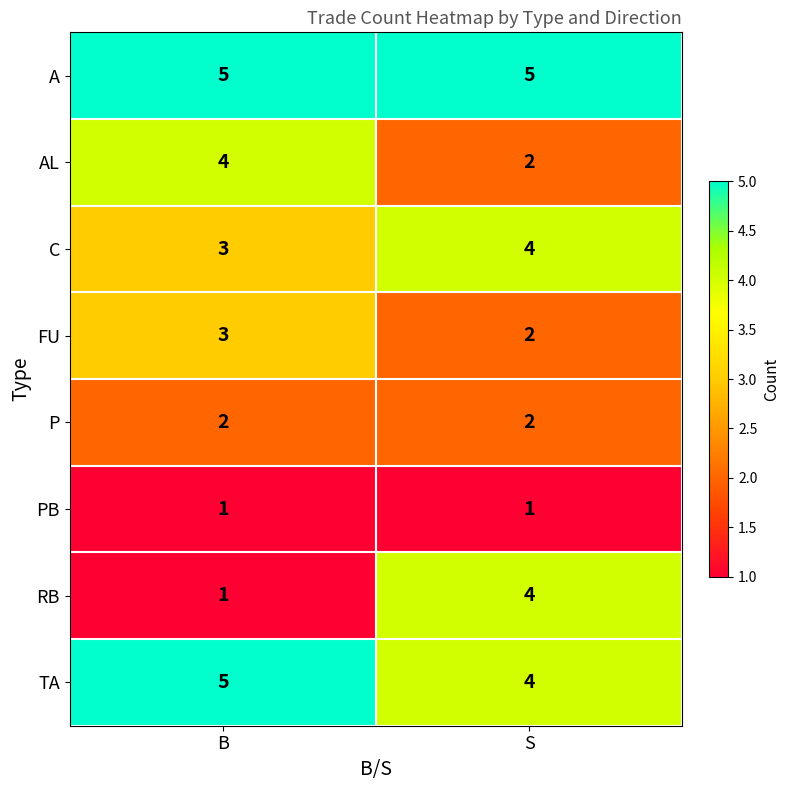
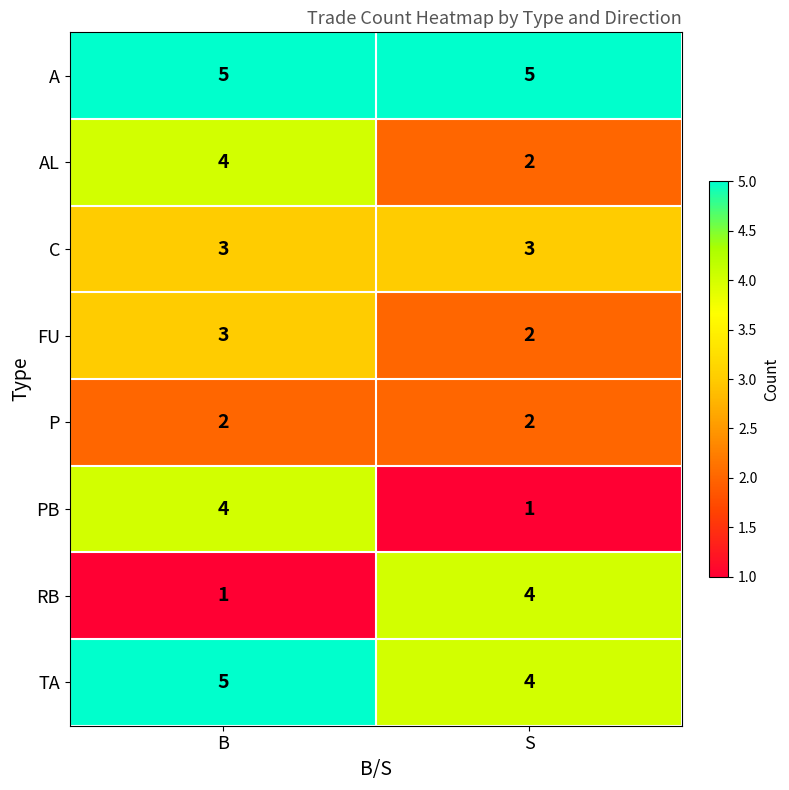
C, S: 4 -> 3
PB, B: 1 -> 4
